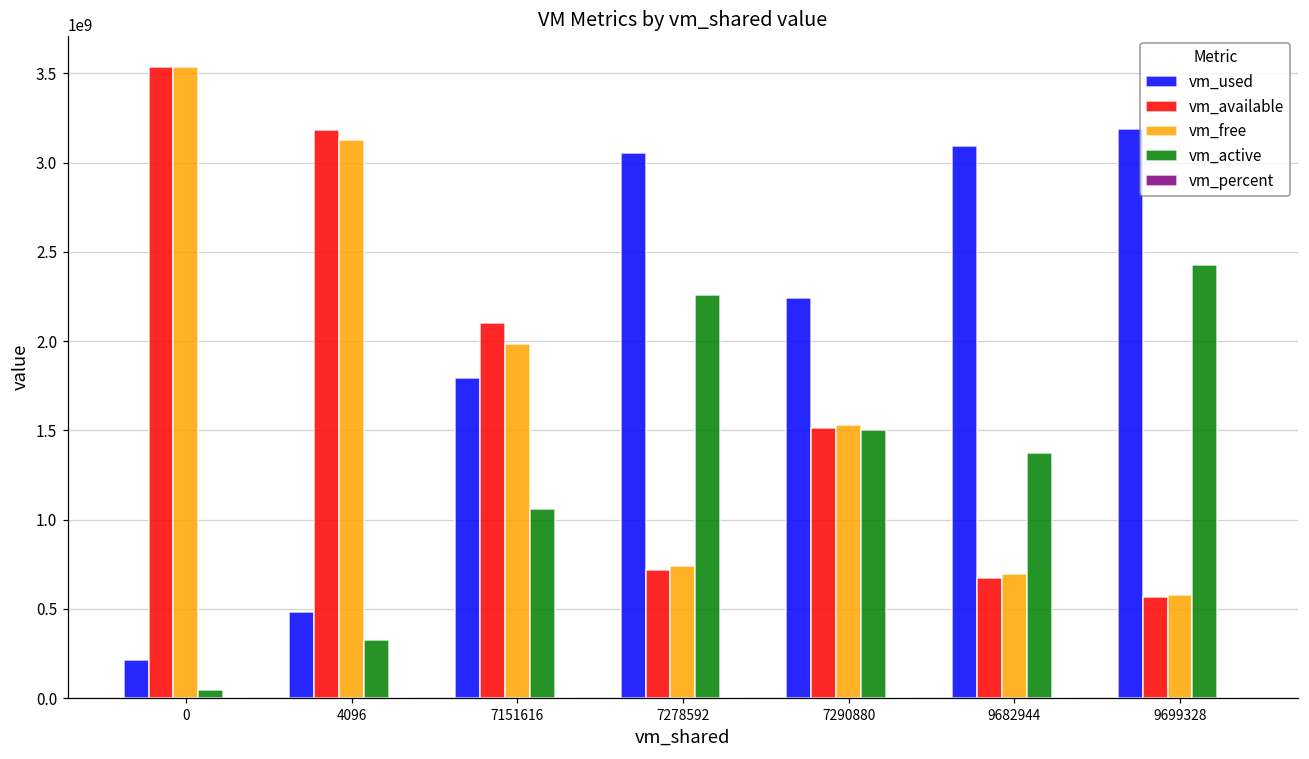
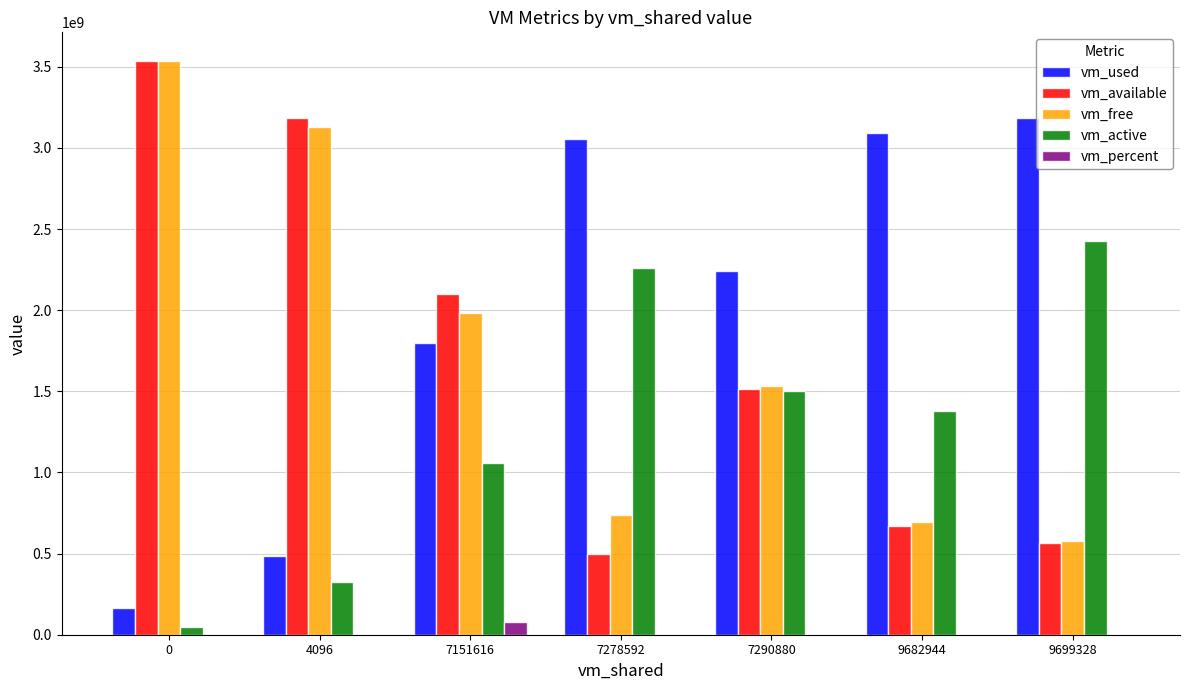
vm_used, 0: 220000000 -> 160000000
vm_percent, 7151616: 0 -> 80000000
vm_available, 7278592: 720000000 -> 500000000
